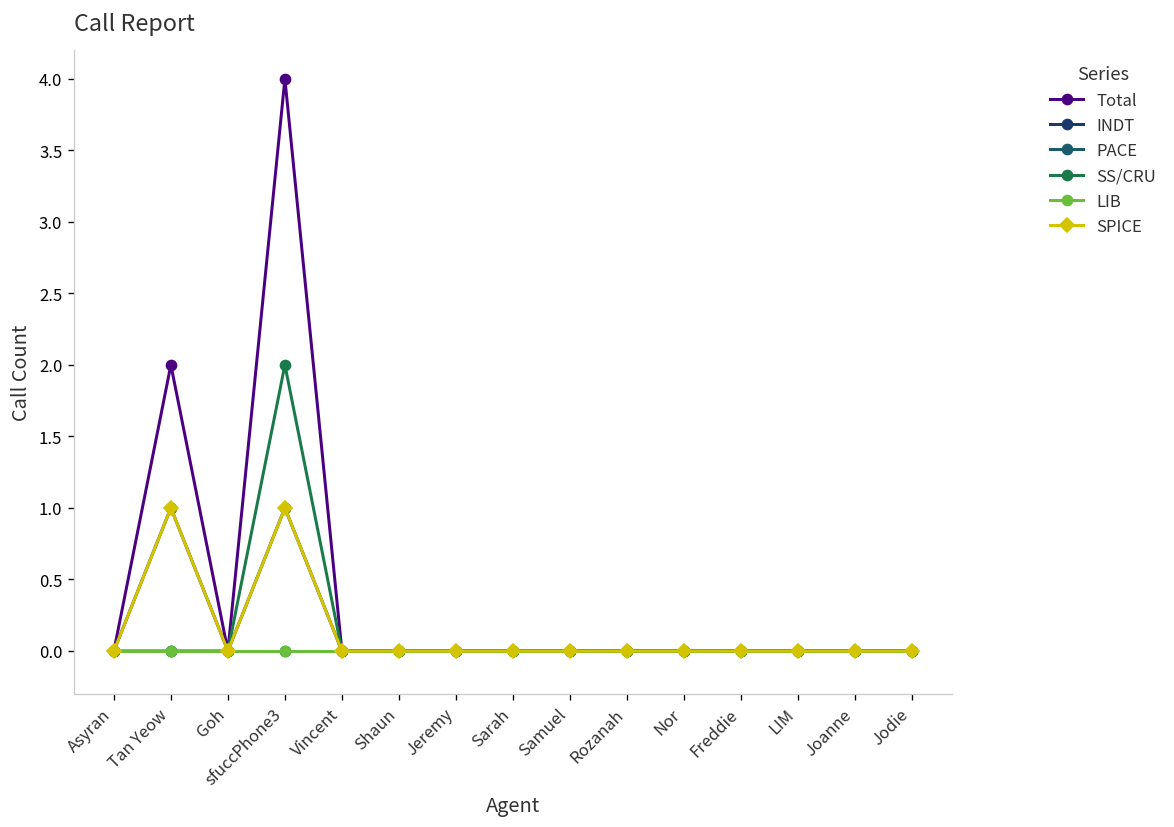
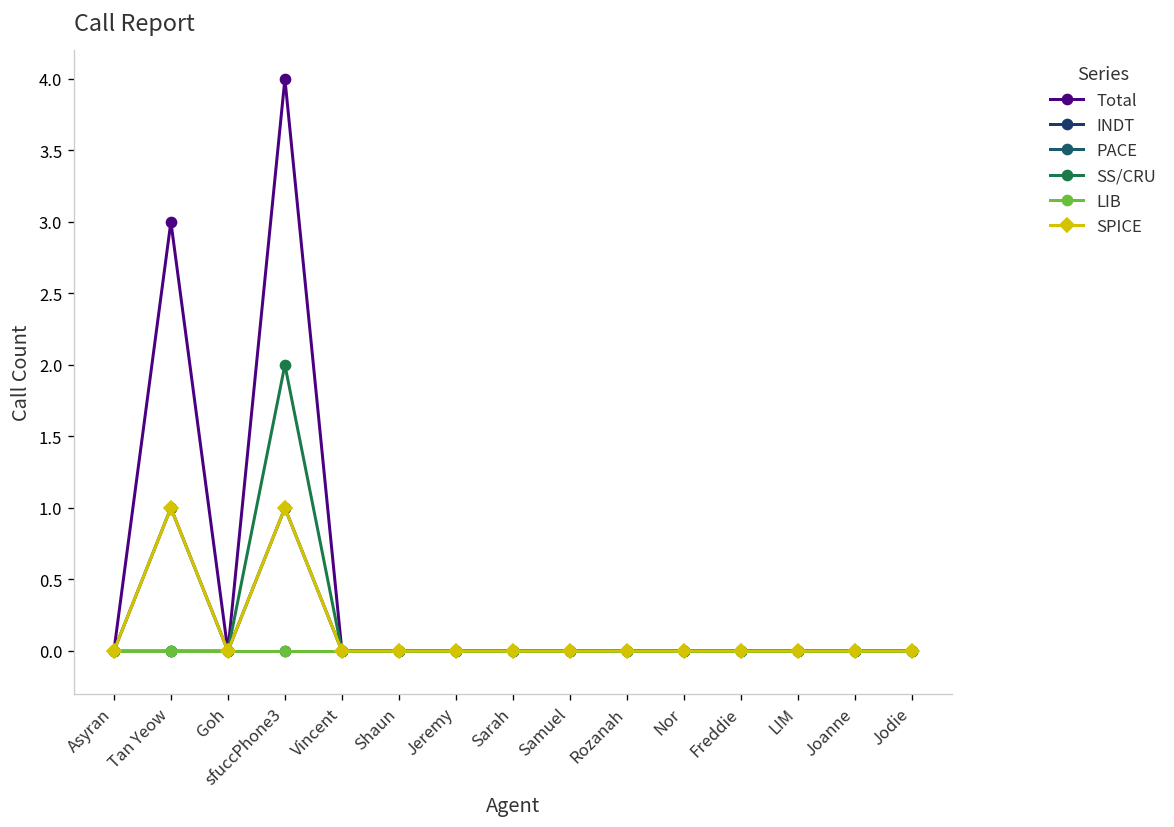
Total, Tan Yeow: 2 -> 3
